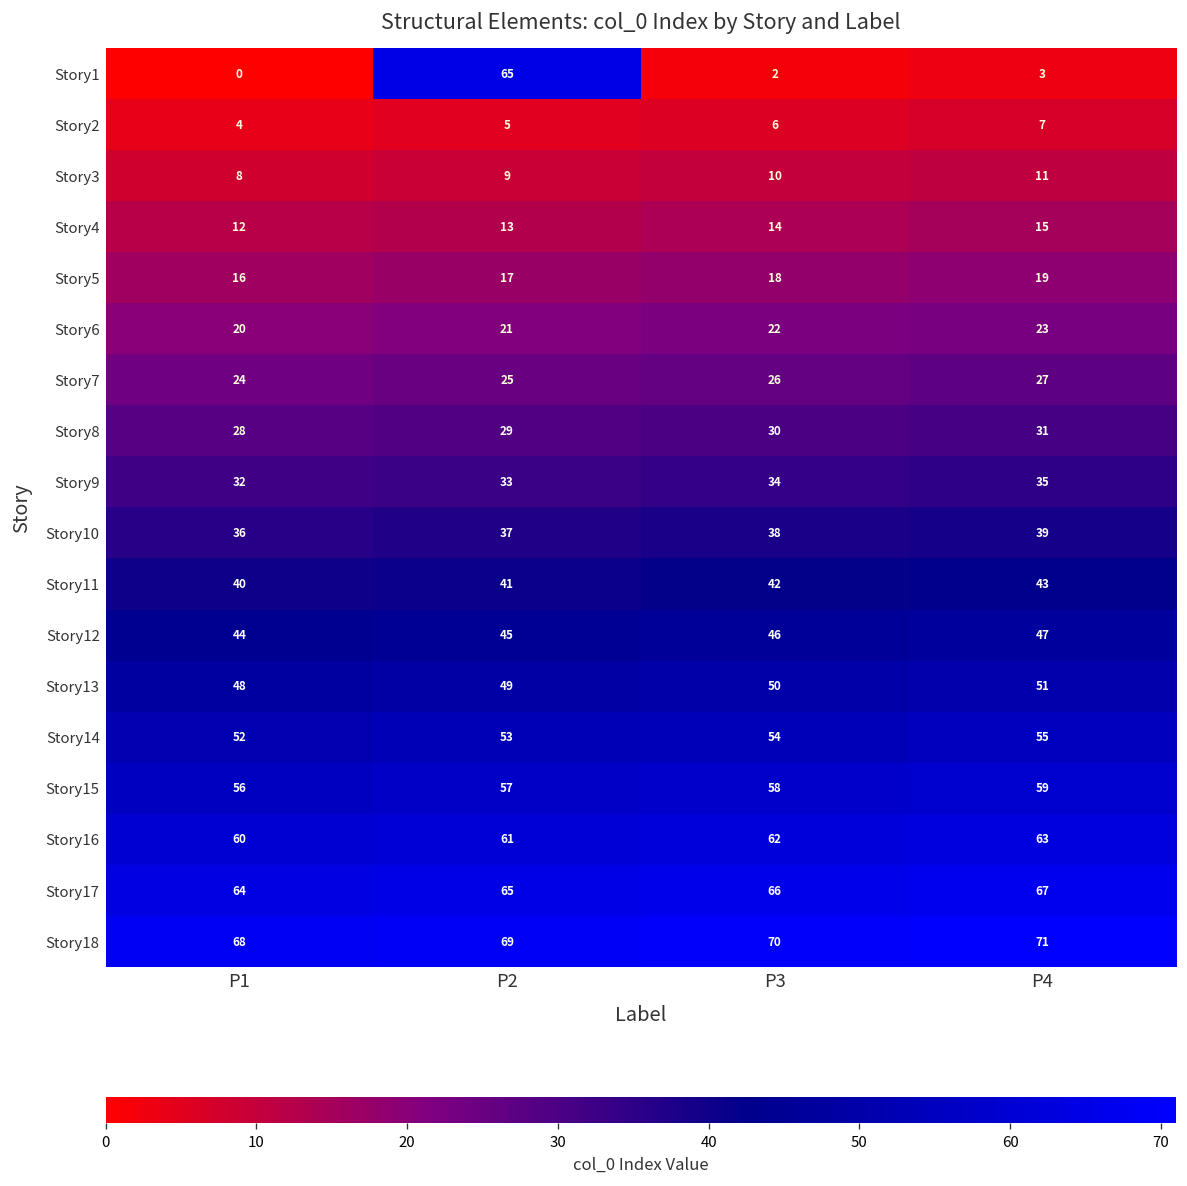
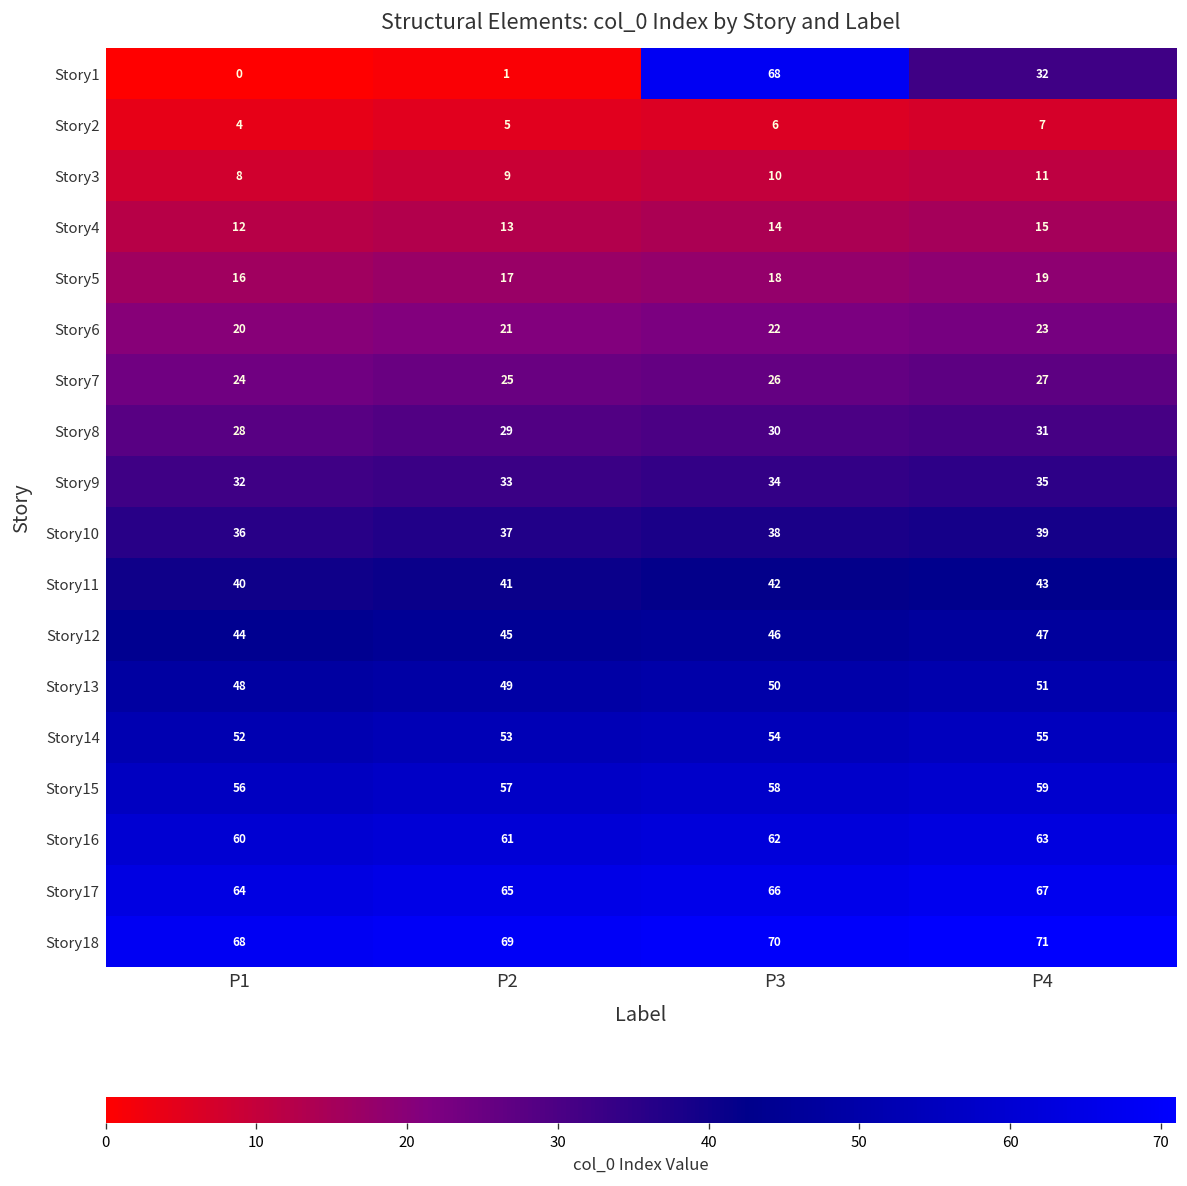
Story1, P2: 65 -> 1
Story1, P3: 2 -> 68
Story1, P4: 3 -> 32
